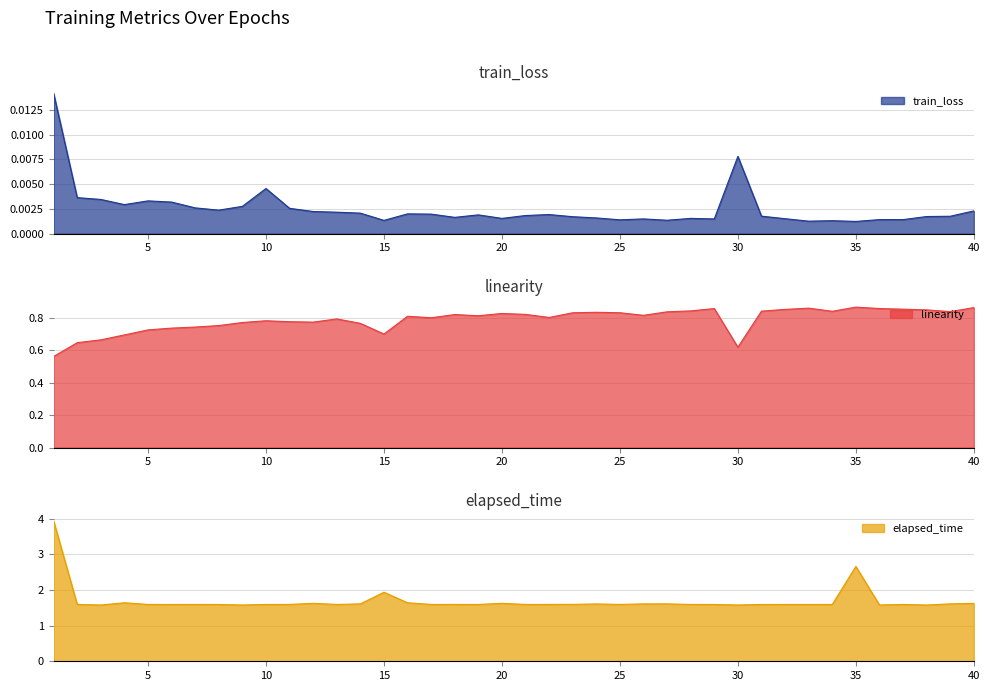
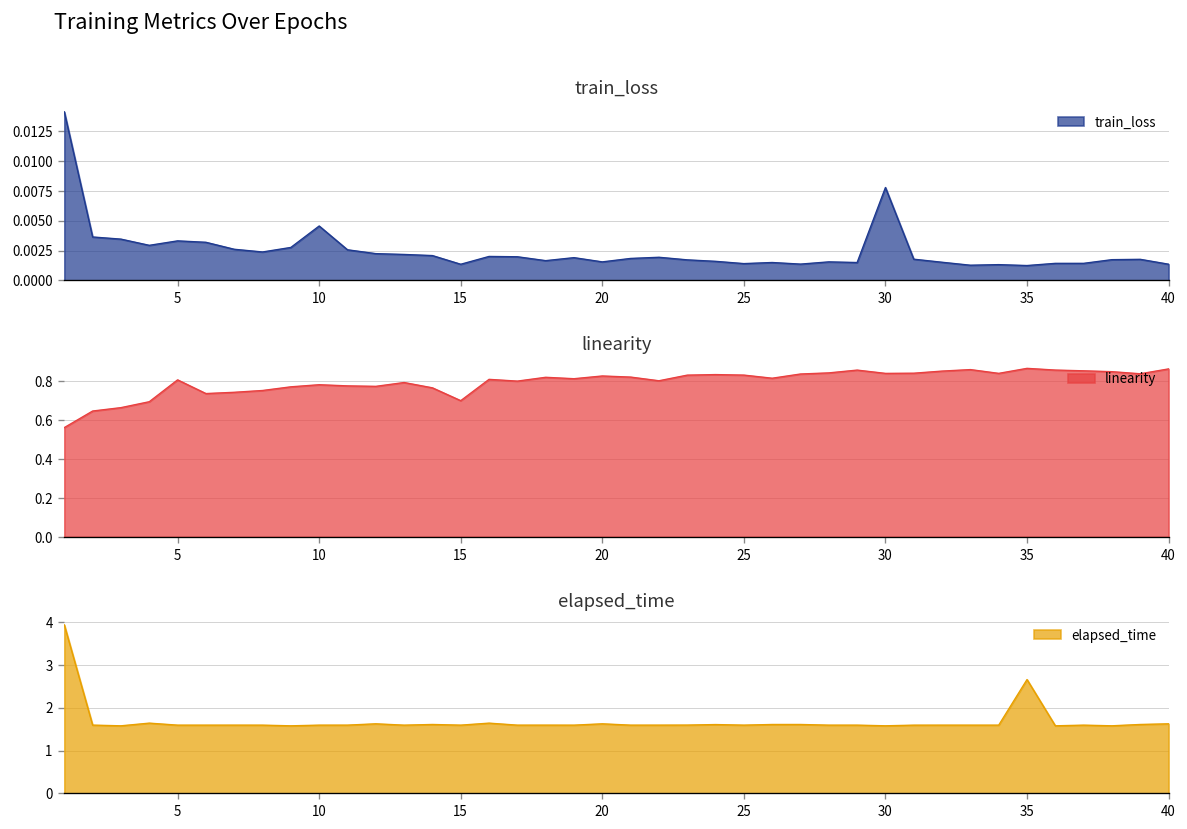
train_loss, 40: 0.002 -> 0.001
linearity, 5: 0.73 -> 0.81
linearity, 30: 0.62 -> 0.84
elapsed_time, 15: 1.9 -> 1.6
